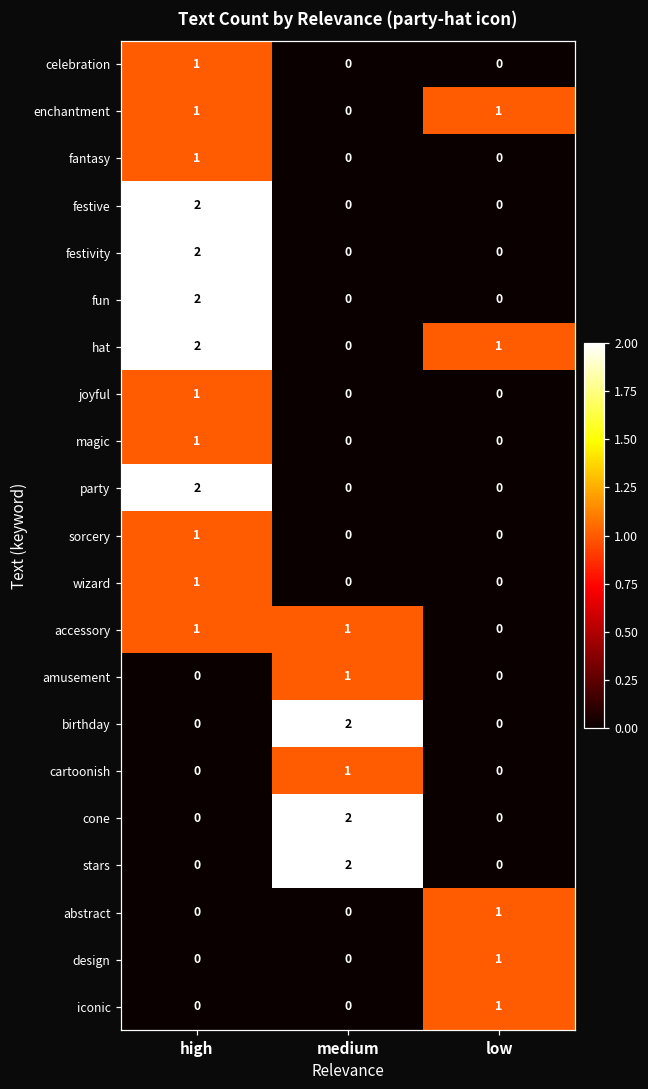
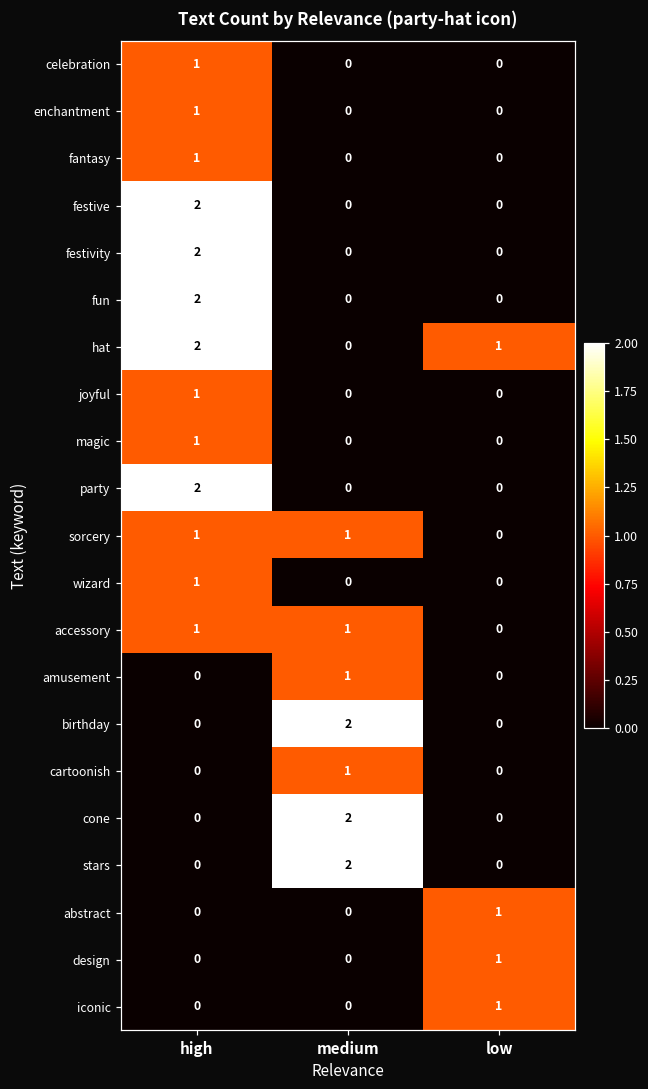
enchantment, low: 1 -> 0
sorcery, medium: 0 -> 1
